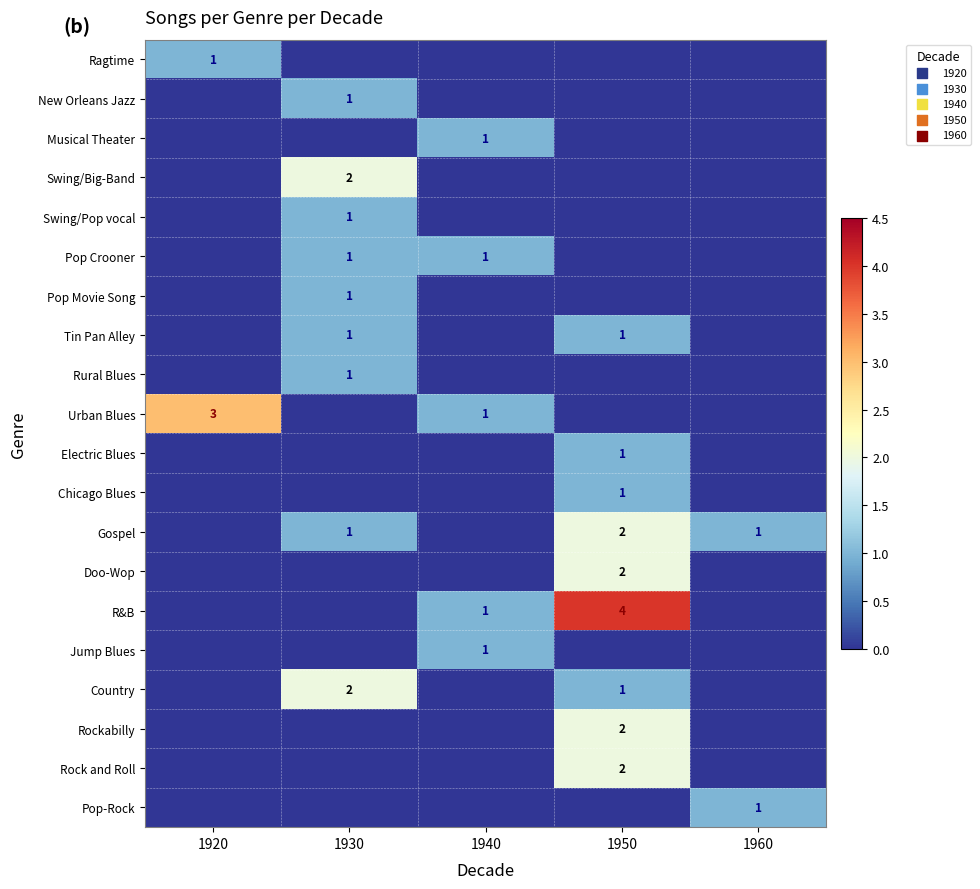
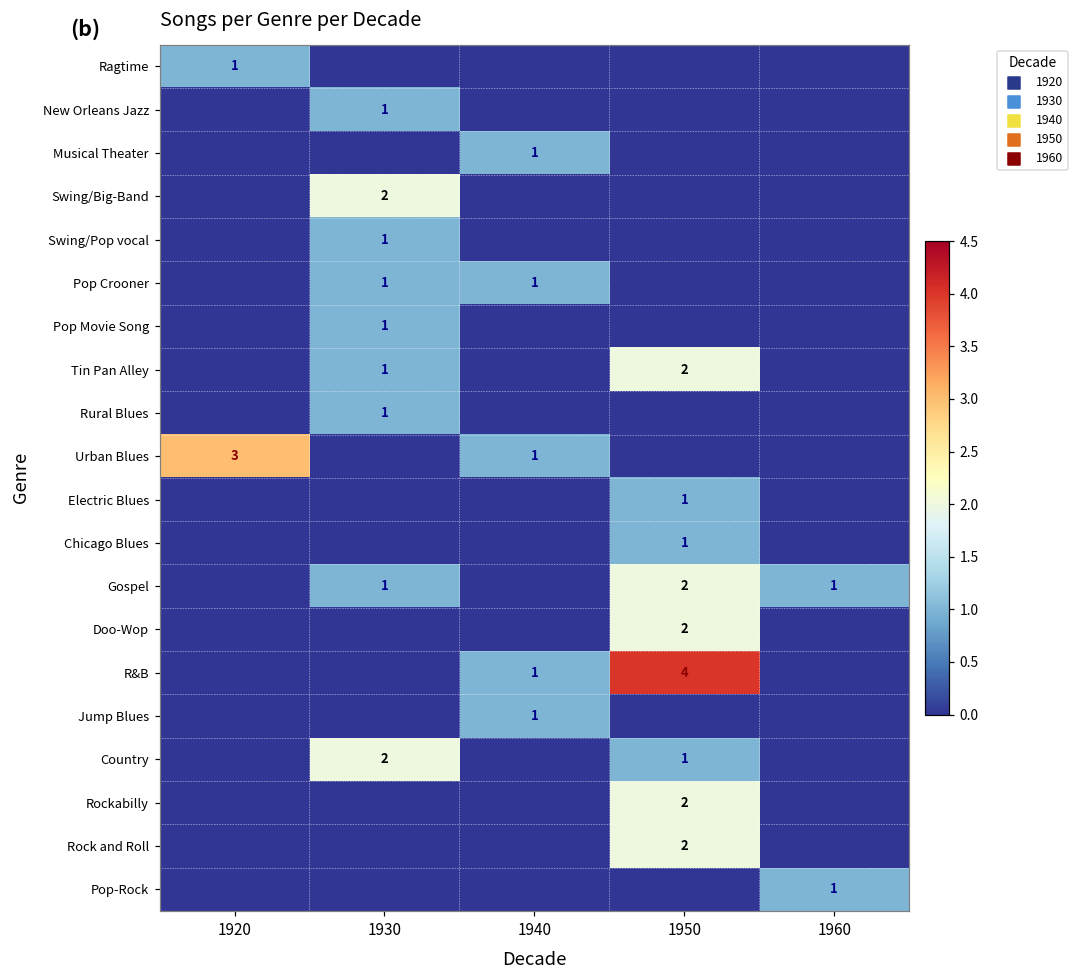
Tin Pan Alley, 1950: 1 -> 2
